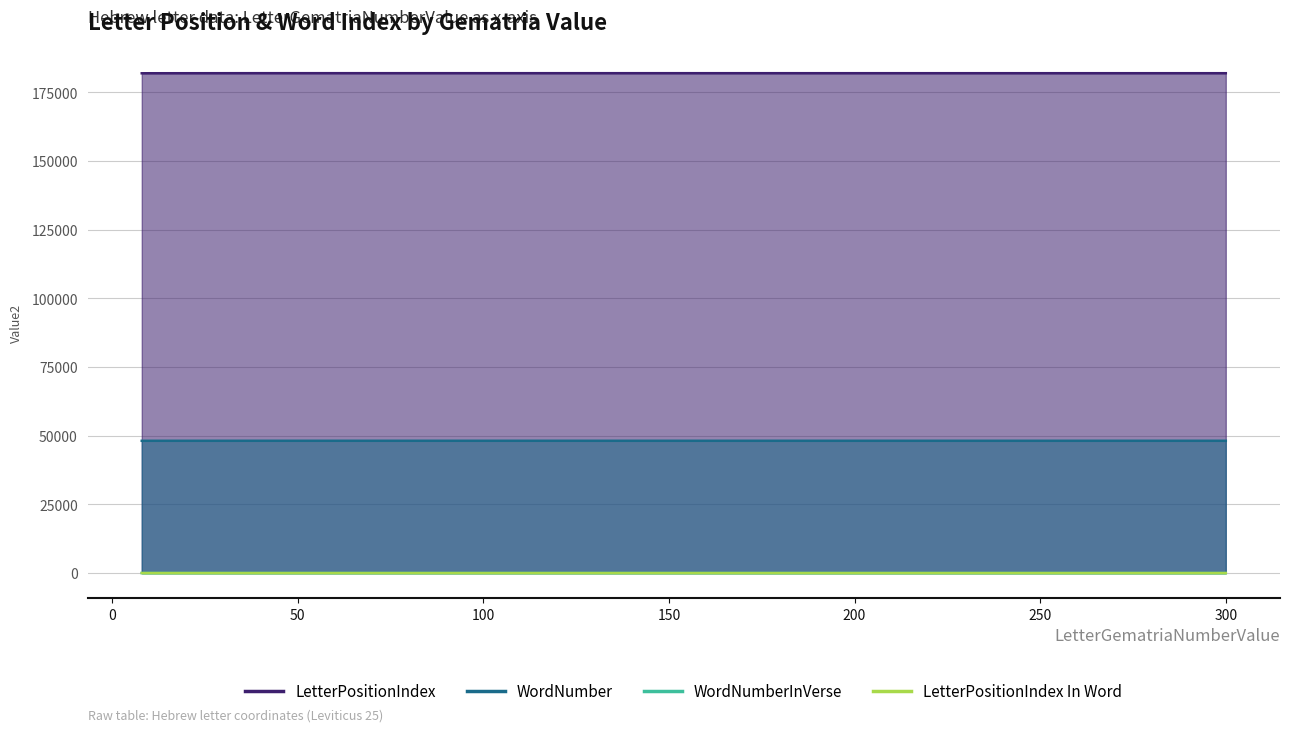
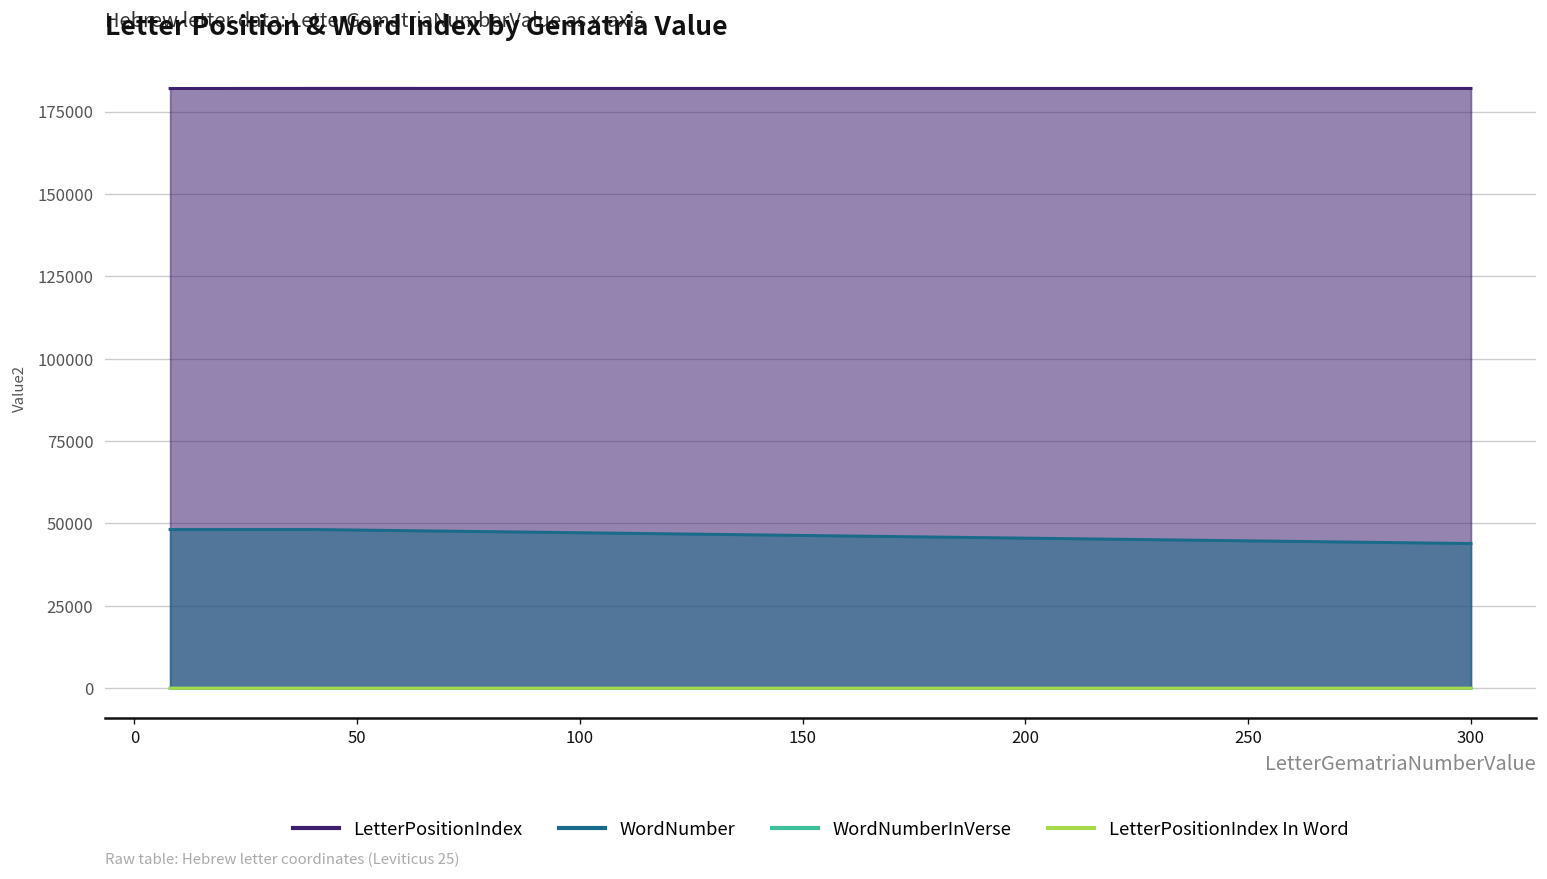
WordNumber, 300: 48000 -> 44000
